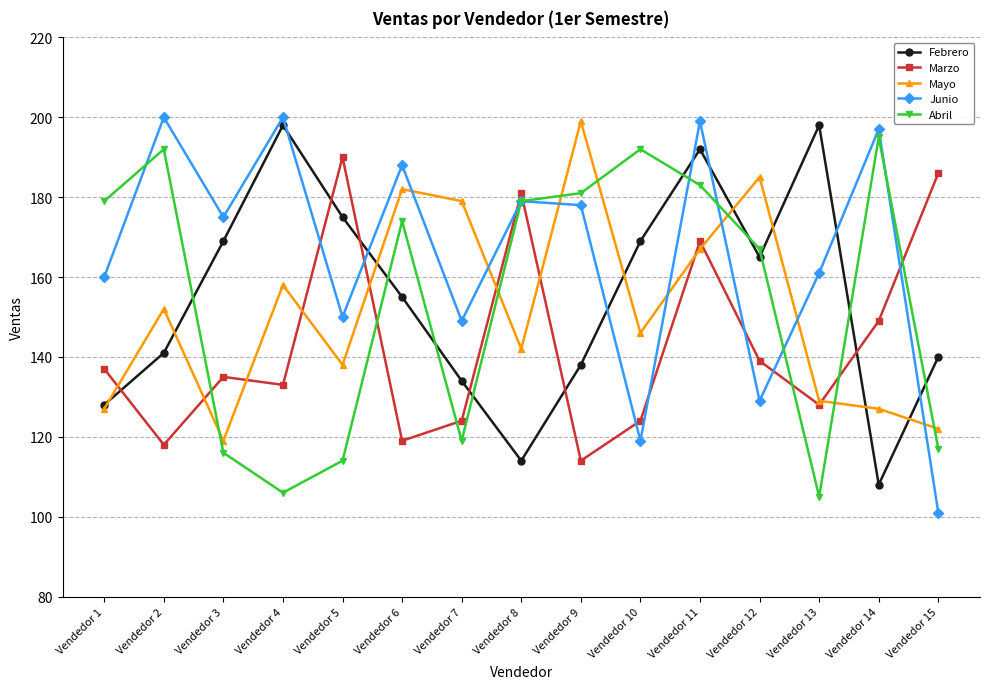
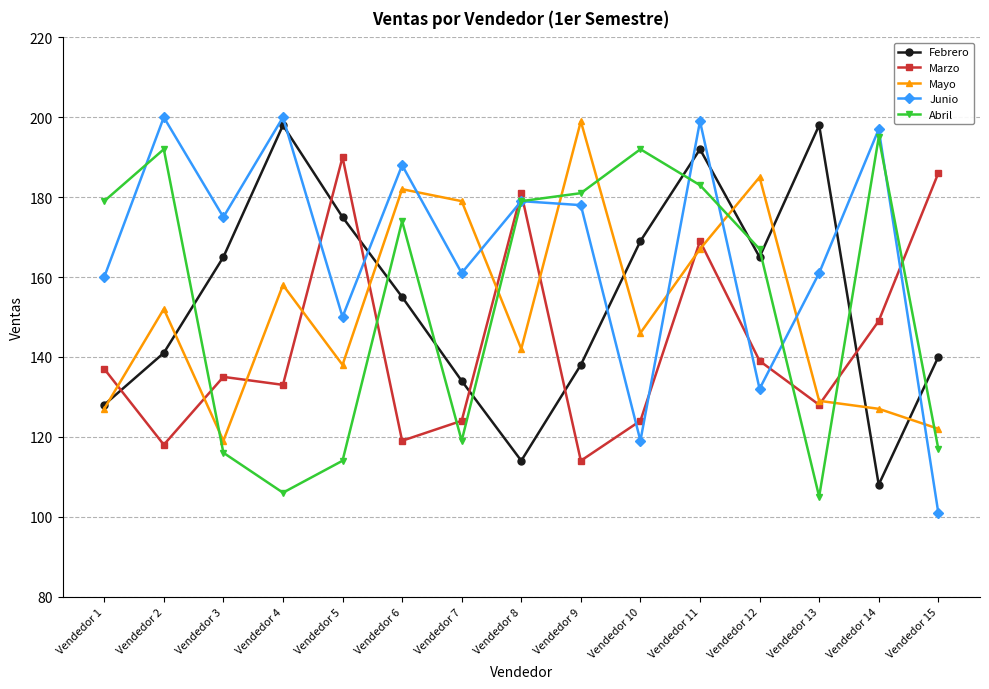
Febrero, Vendedor 3: 169 -> 165
Junio, Vendedor 7: 149 -> 161
Junio, Vendedor 12: 129 -> 132
